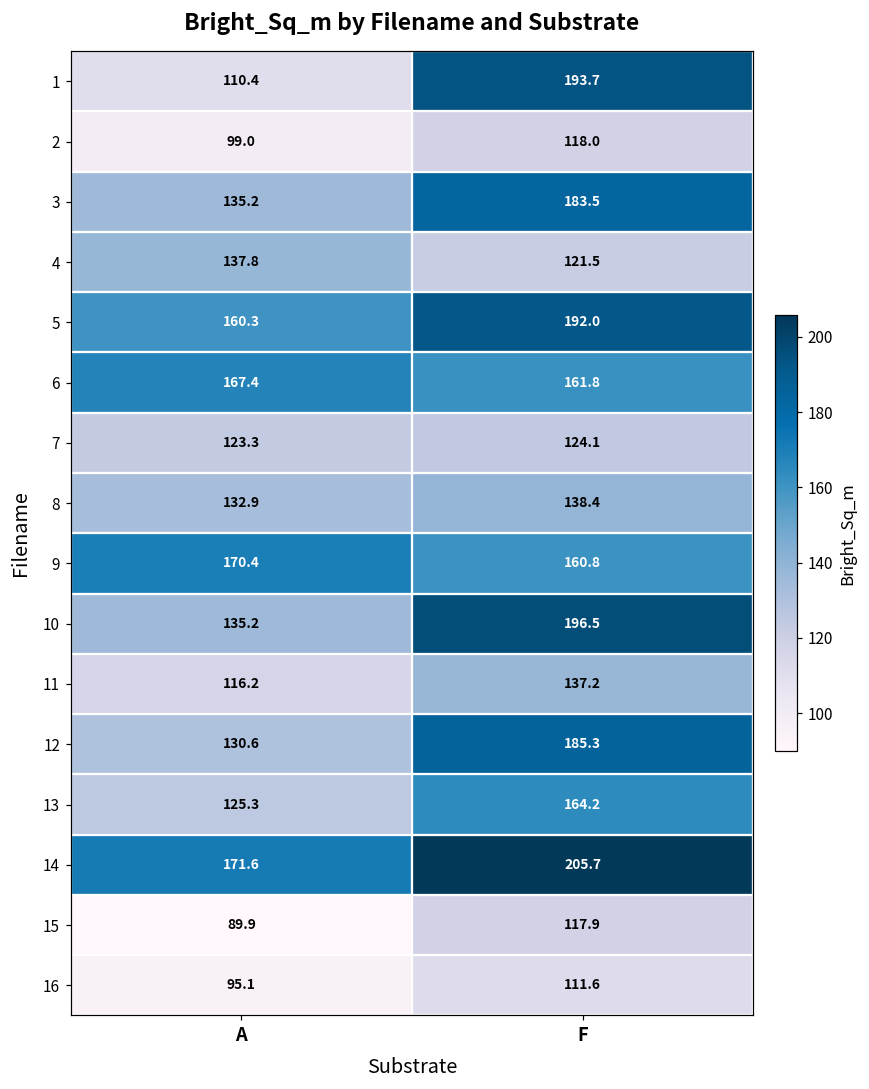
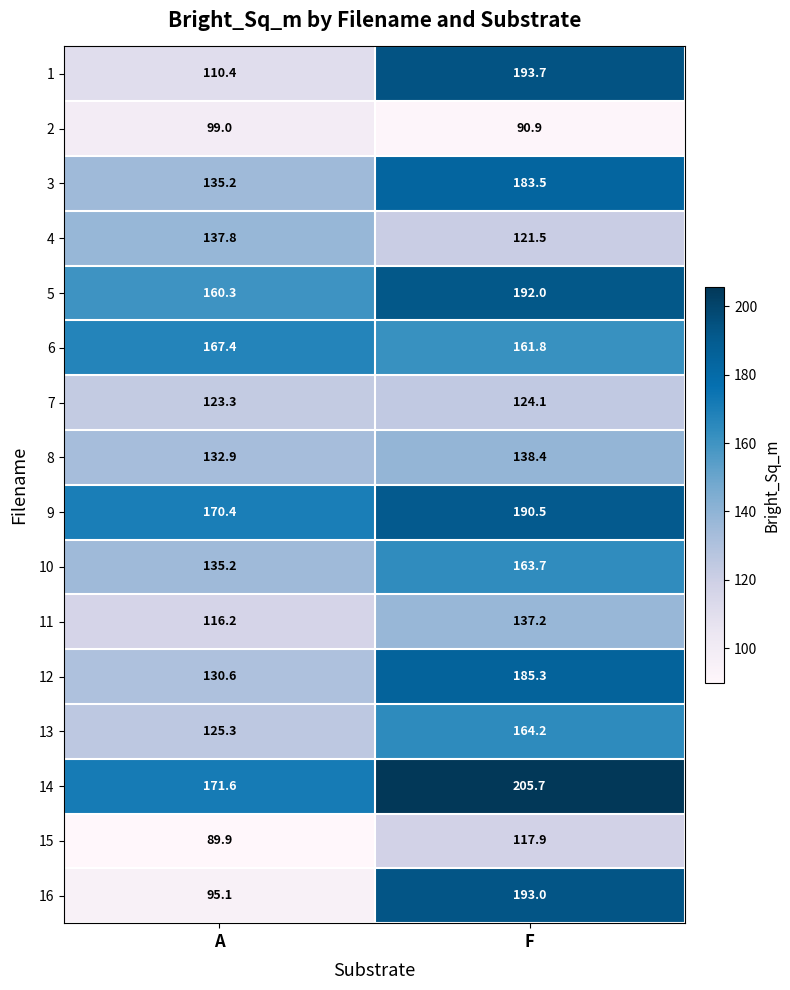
2, F: 118.0 -> 90.9
9, F: 160.8 -> 190.5
10, F: 196.5 -> 163.7
16, F: 111.6 -> 193.0
